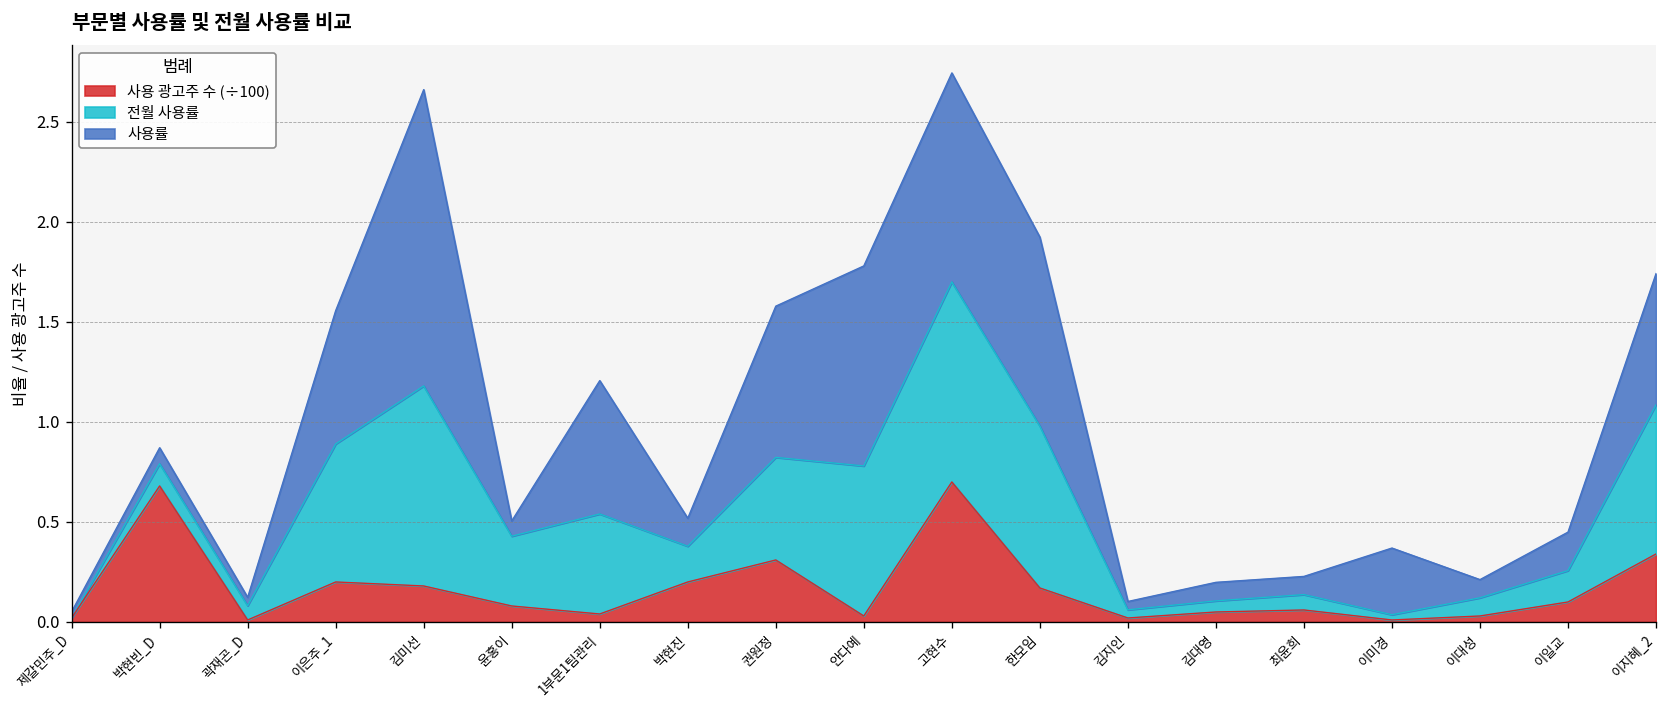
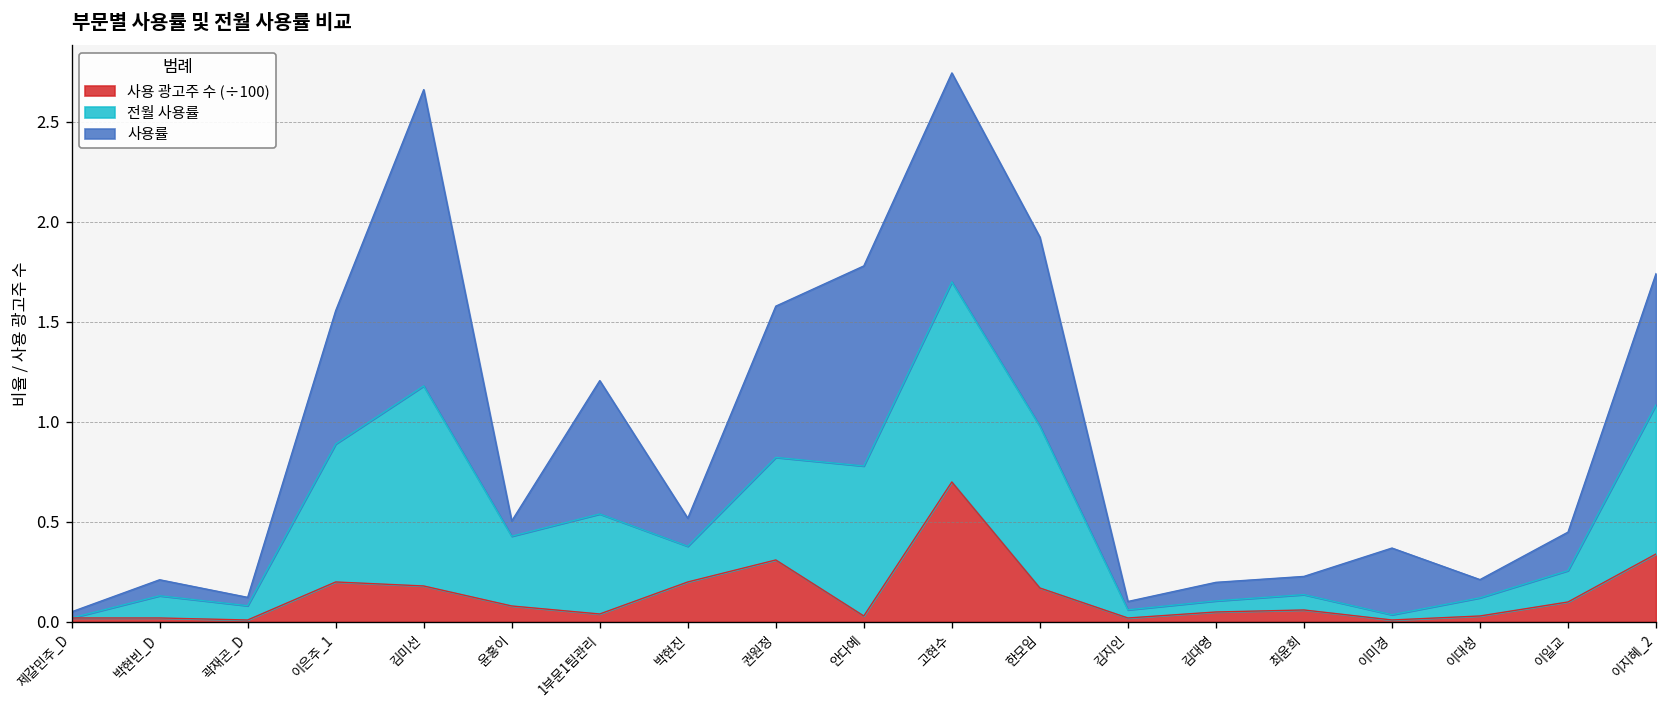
사용 광고주 수 (÷100), 박현빈_D: 0.68 -> 0.02
